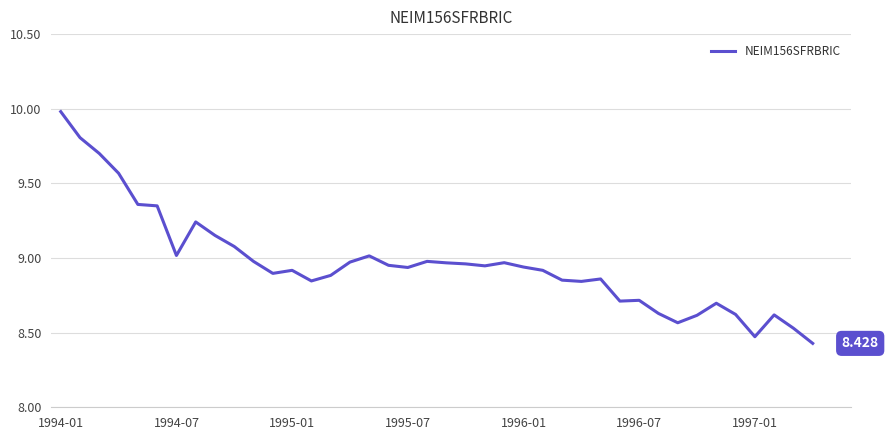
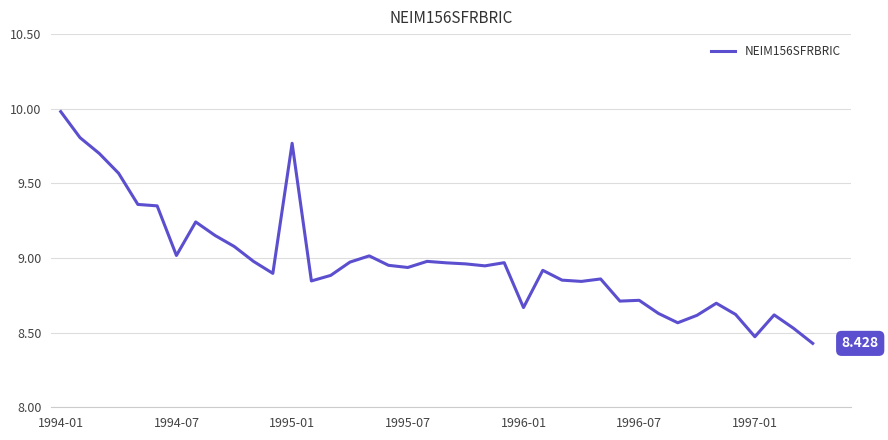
1995-01: 8.92 -> 9.77
1996-01: 8.94 -> 8.67
